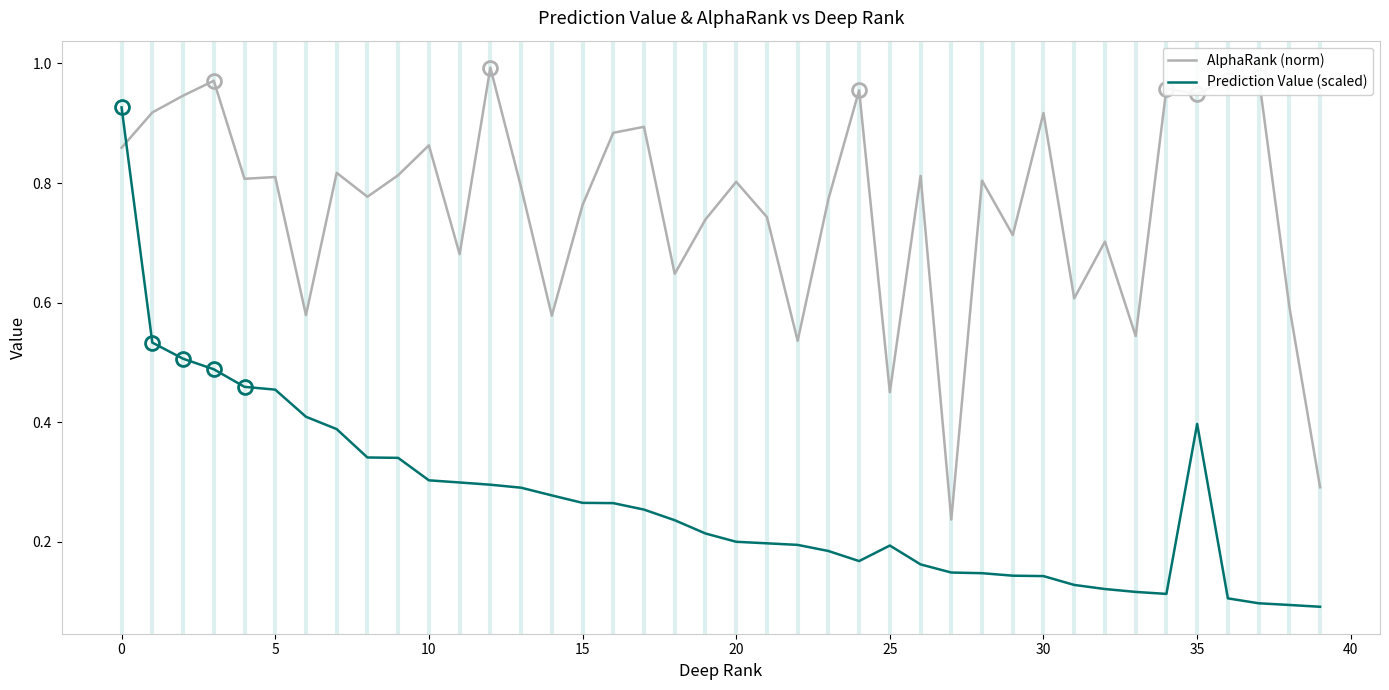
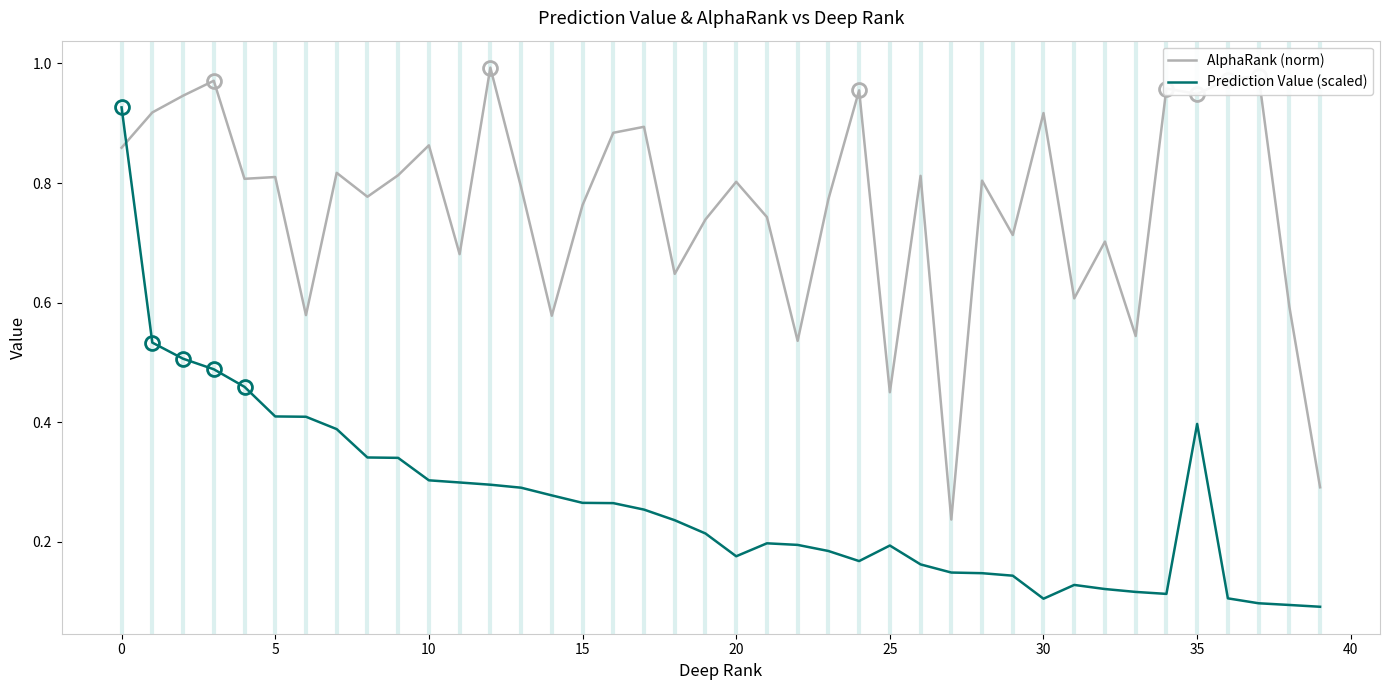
Prediction Value (scaled), 5: 0.45 -> 0.41
Prediction Value (scaled), 20: 0.20 -> 0.18
Prediction Value (scaled), 30: 0.14 -> 0.10
